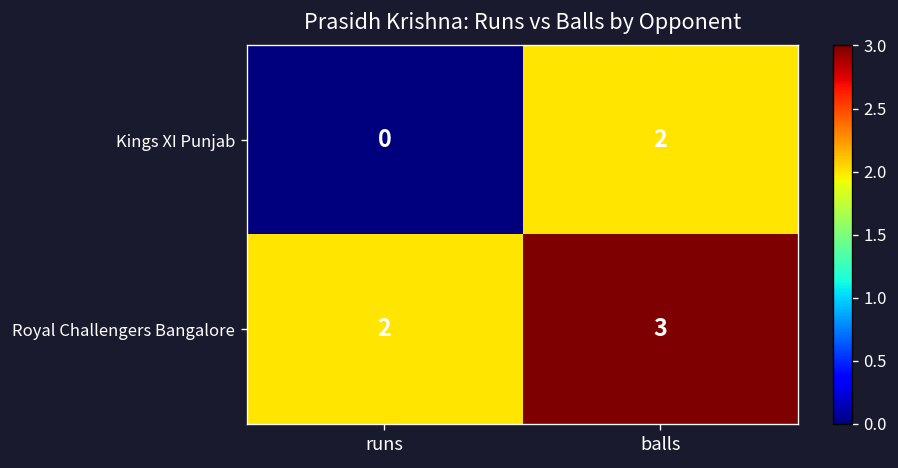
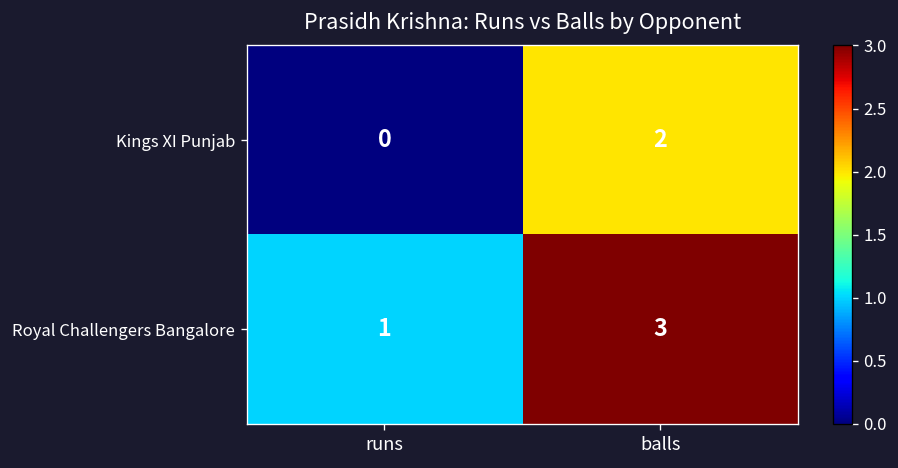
Royal Challengers Bangalore, runs: 2 -> 1
